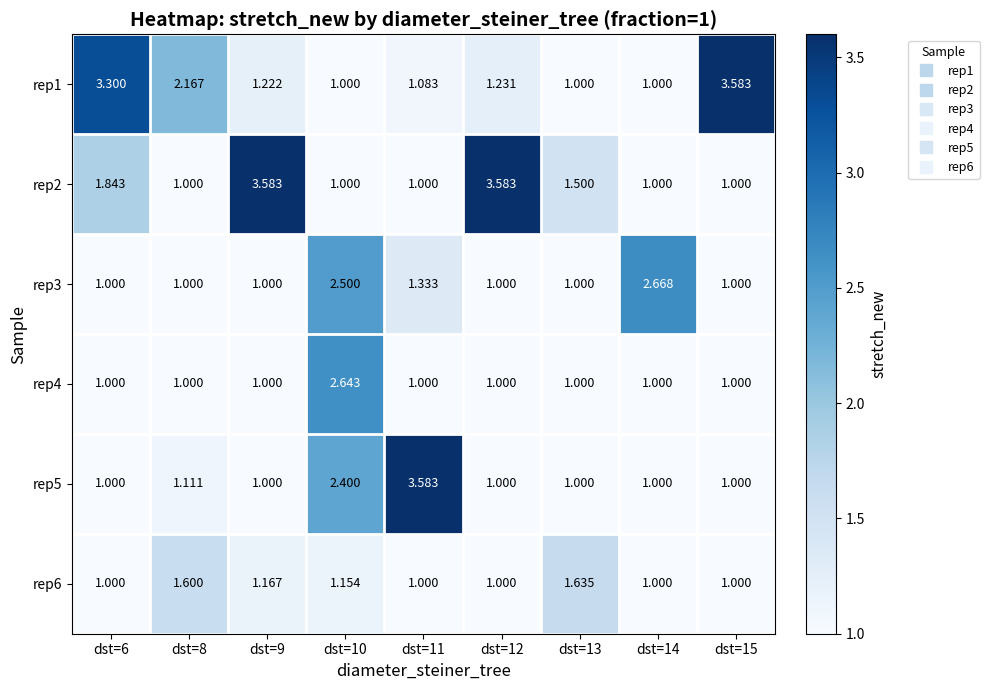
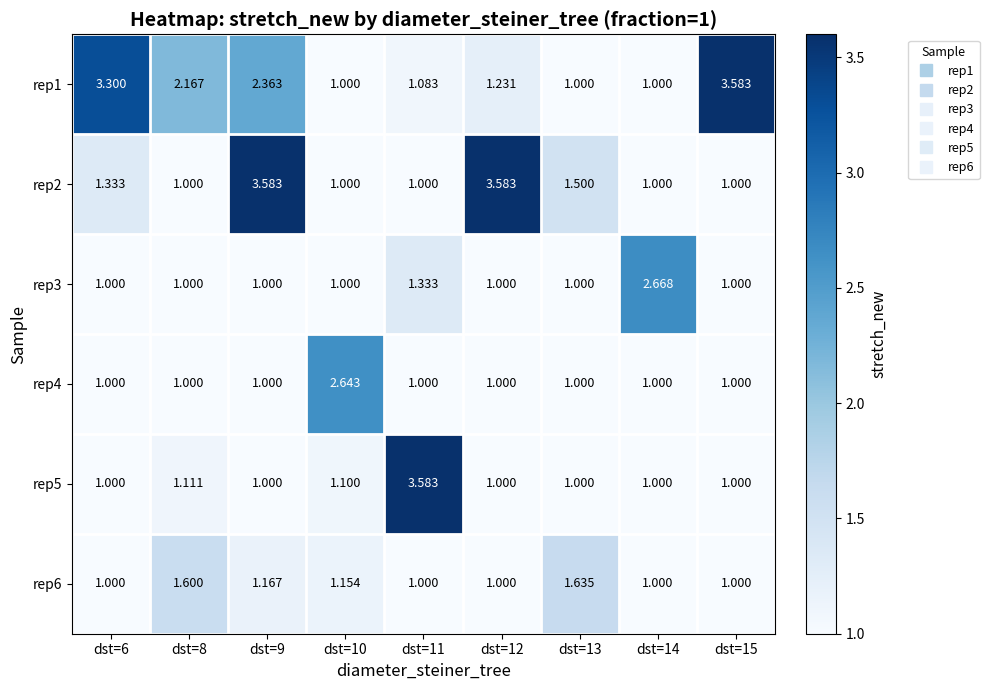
rep1, dst=9: 1.222 -> 2.363
rep2, dst=6: 1.843 -> 1.333
rep3, dst=10: 2.500 -> 1.000
rep5, dst=10: 2.400 -> 1.100
